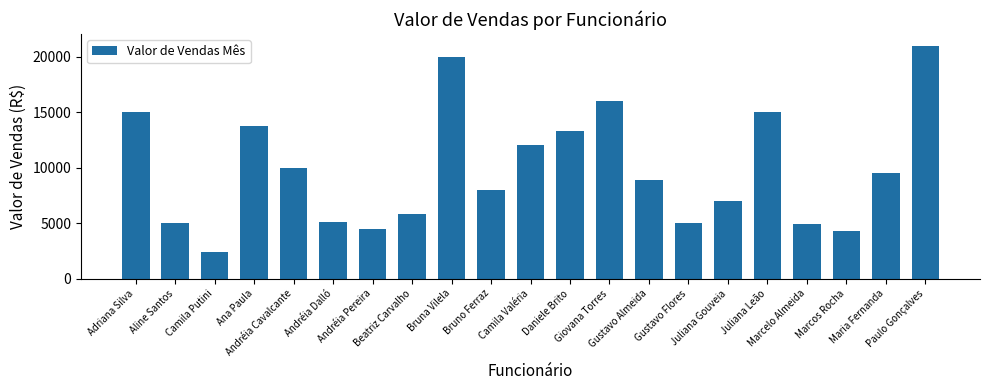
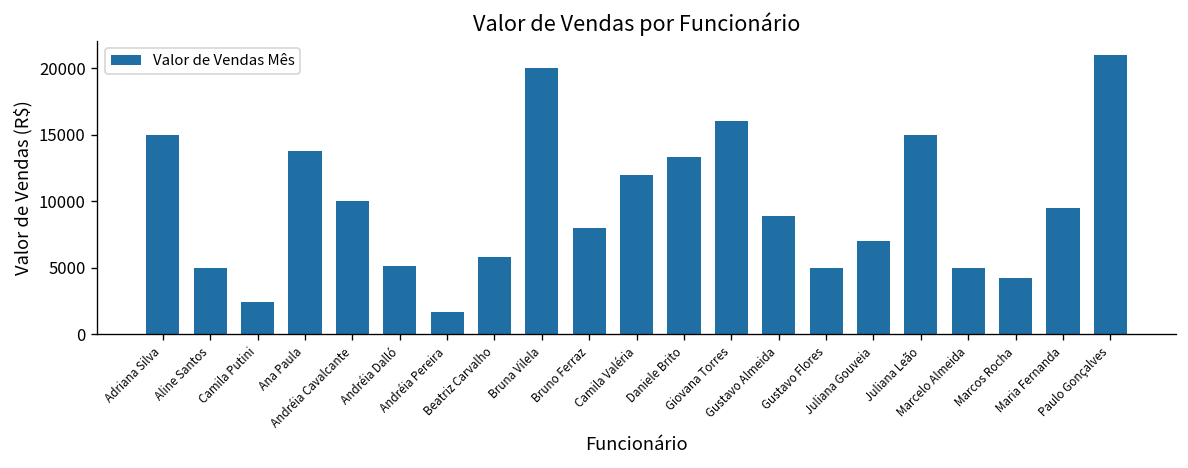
Andréia Pereira: 4500 -> 1600
